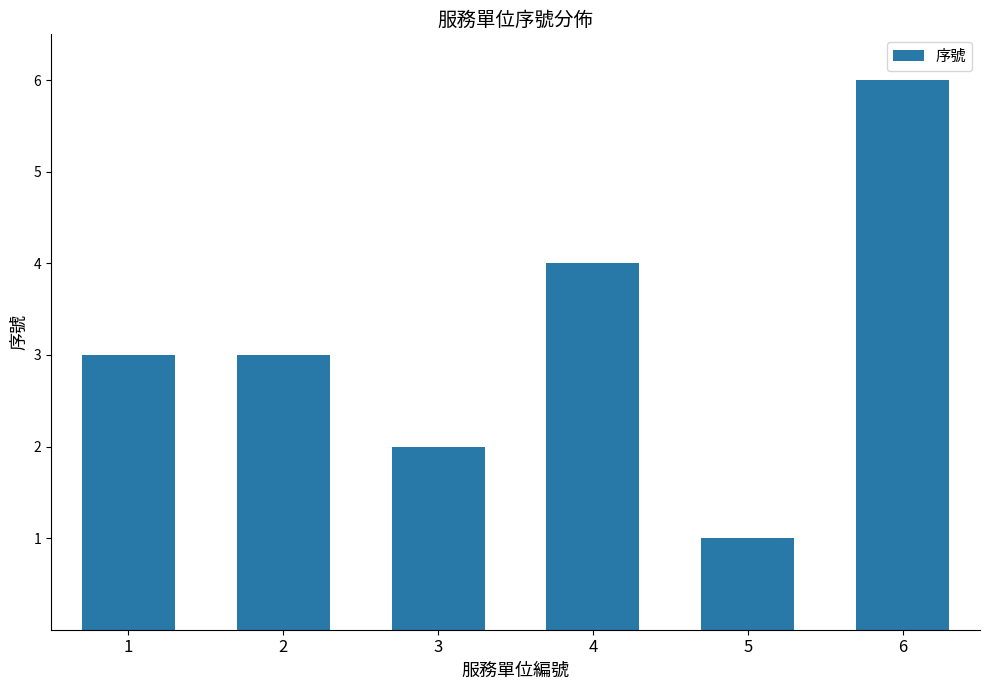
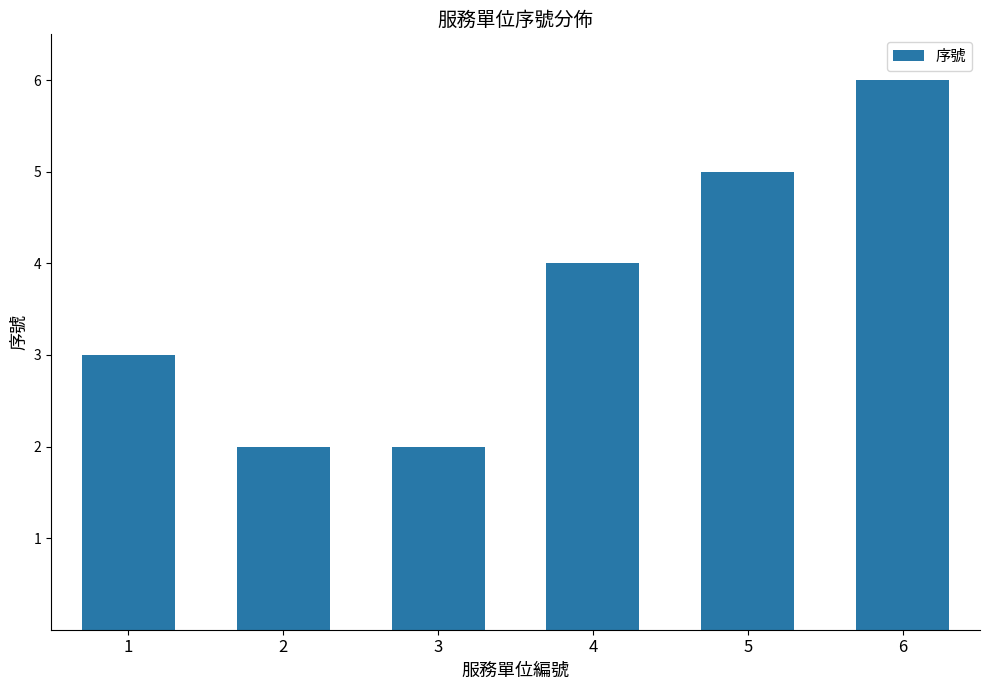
2: 3 -> 2
5: 1 -> 5
